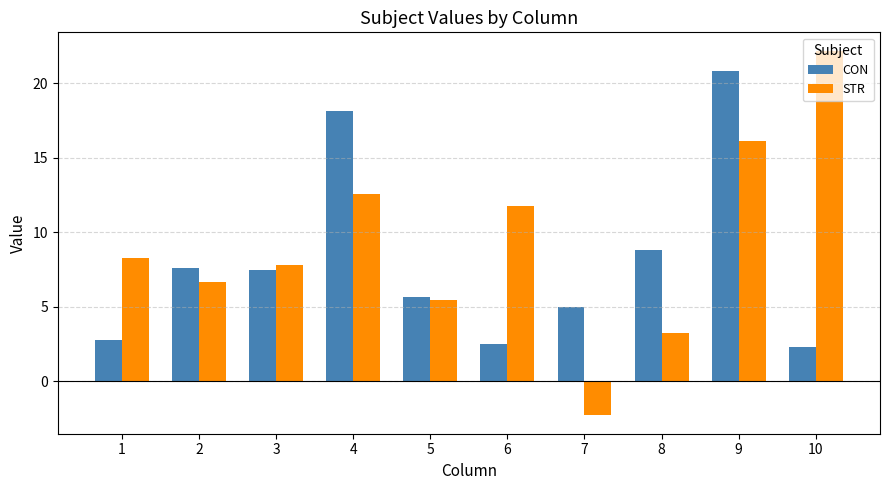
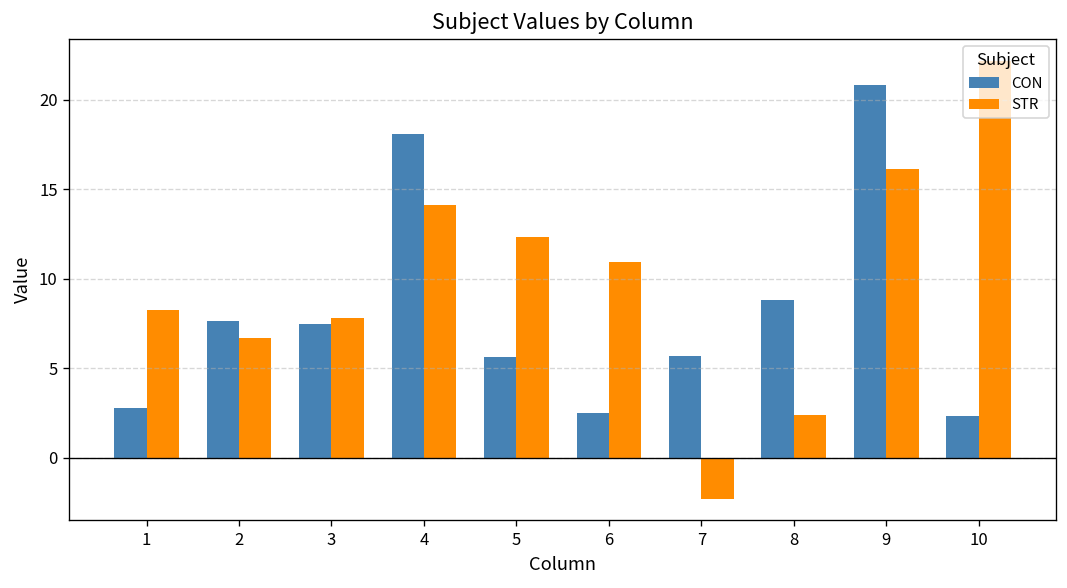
STR, 4: 12.5 -> 14.1
STR, 5: 5.4 -> 12.3
STR, 6: 11.7 -> 11.0
CON, 7: 5.0 -> 5.7
STR, 8: 3.3 -> 2.4
